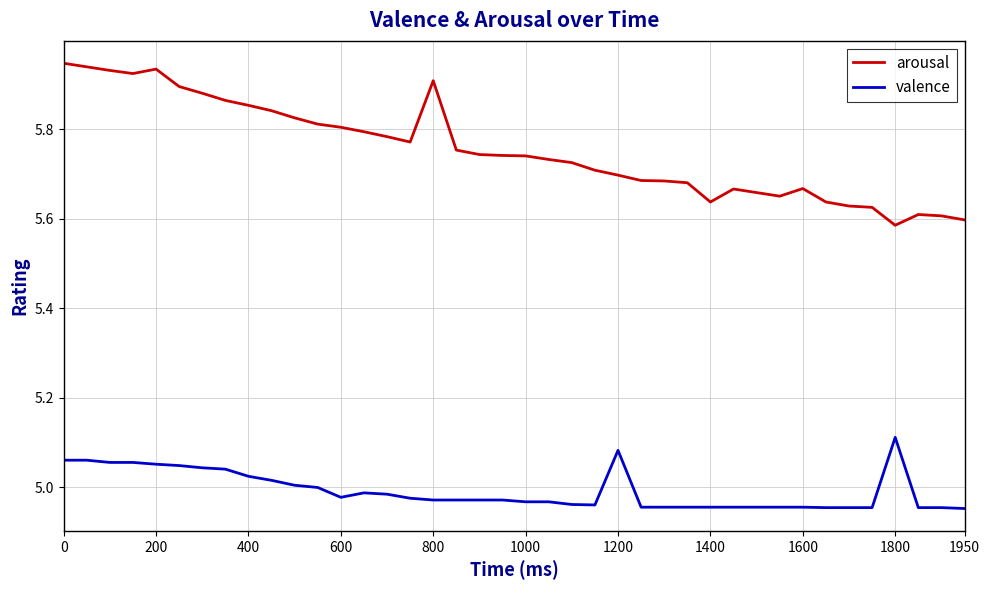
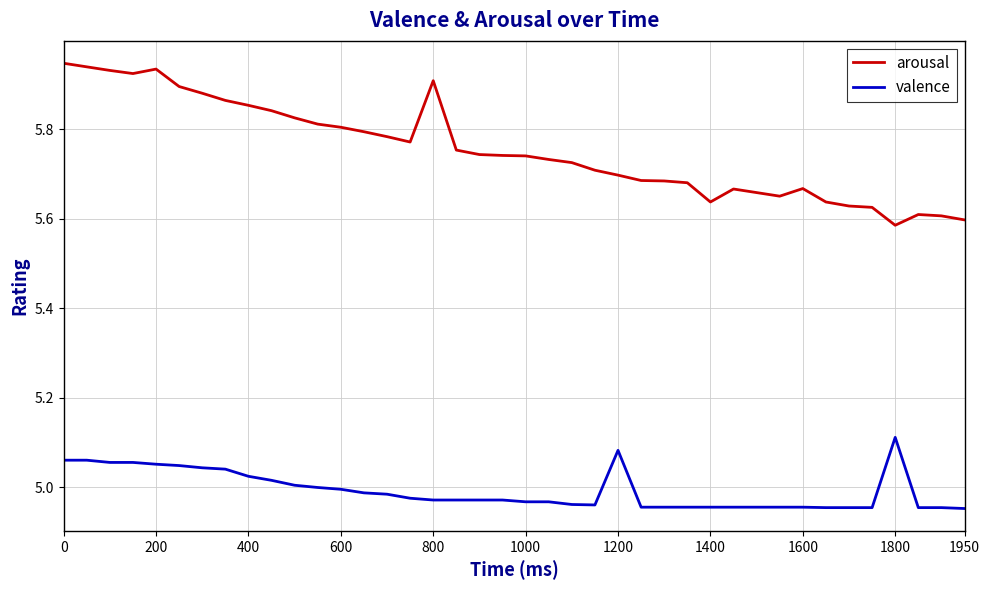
valence, 600: 4.98 -> 5.00
